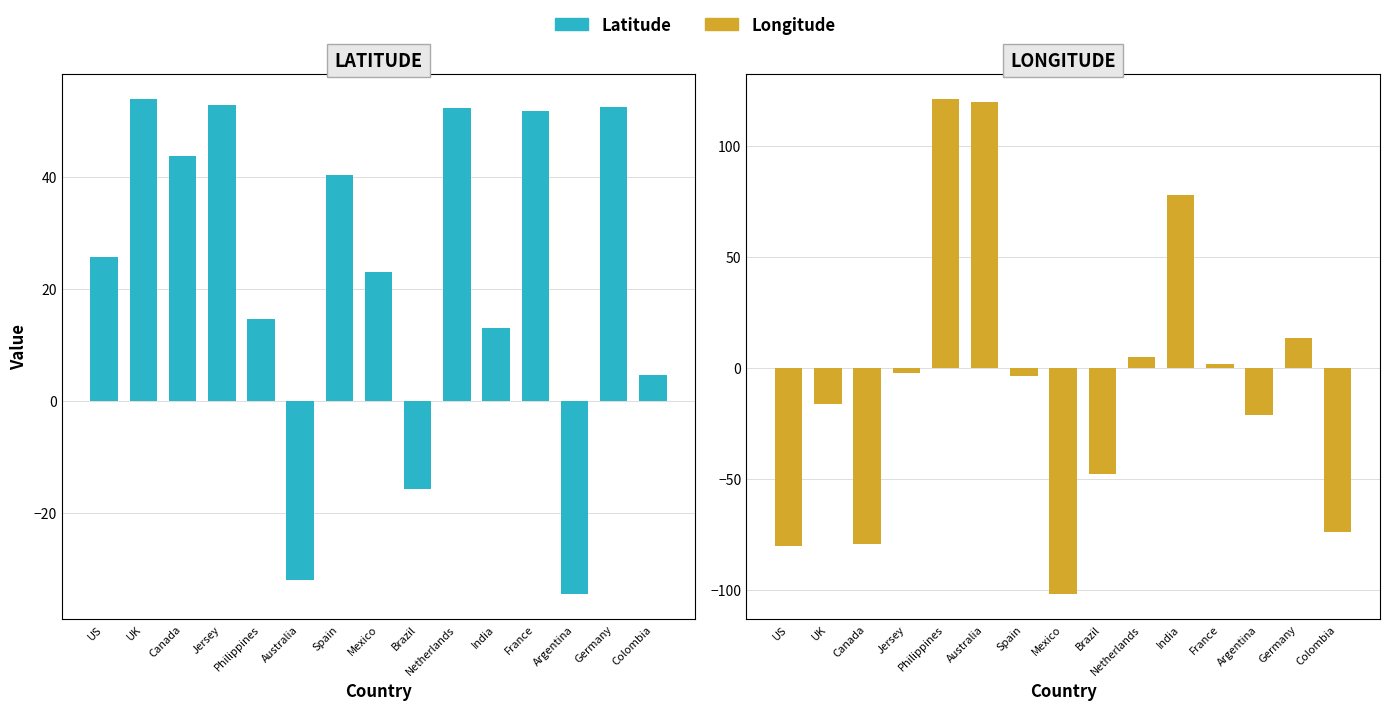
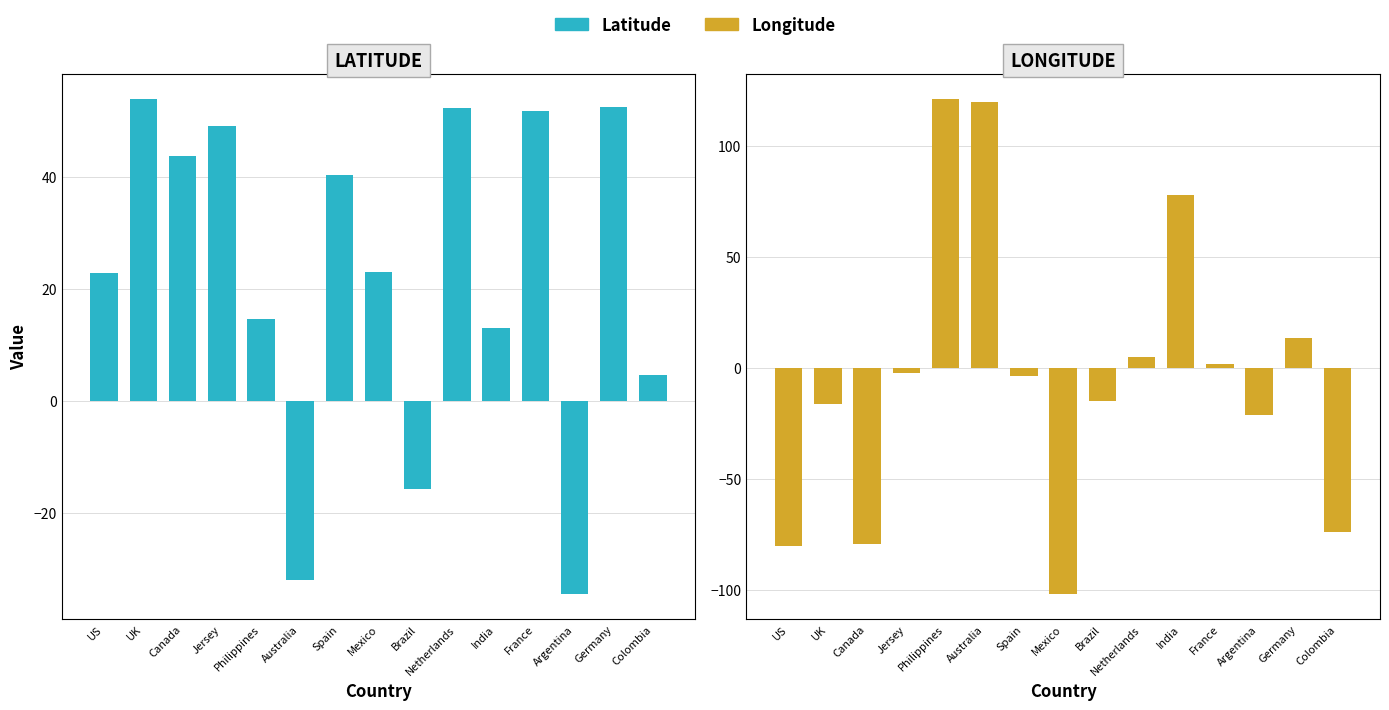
LATITUDE, US: 26 -> 23
LATITUDE, Jersey: 53 -> 49
LONGITUDE, Brazil: -48 -> -15
